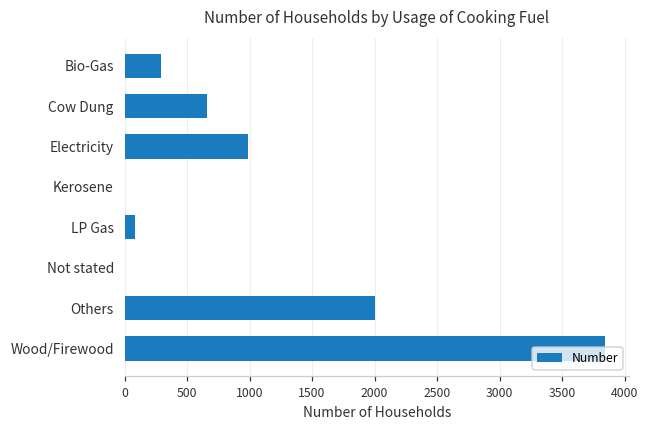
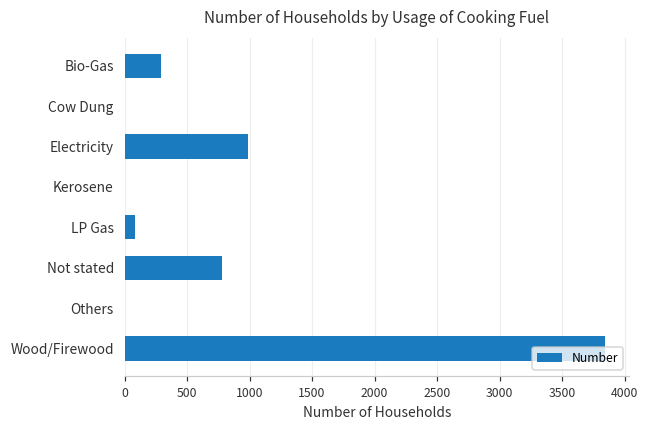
Cow Dung: 660 -> 0
Not stated: 0 -> 780
Others: 2010 -> 0
